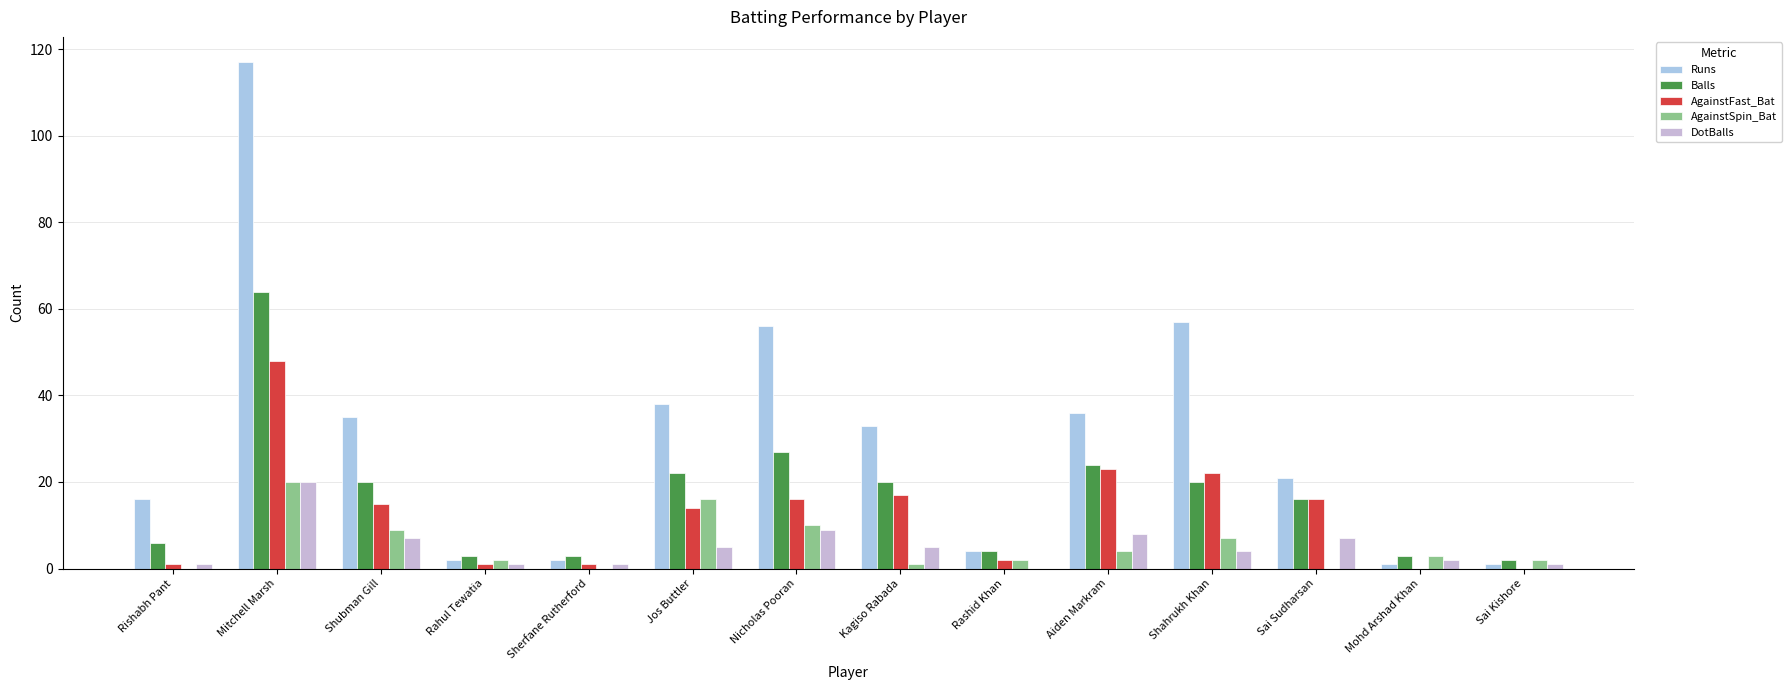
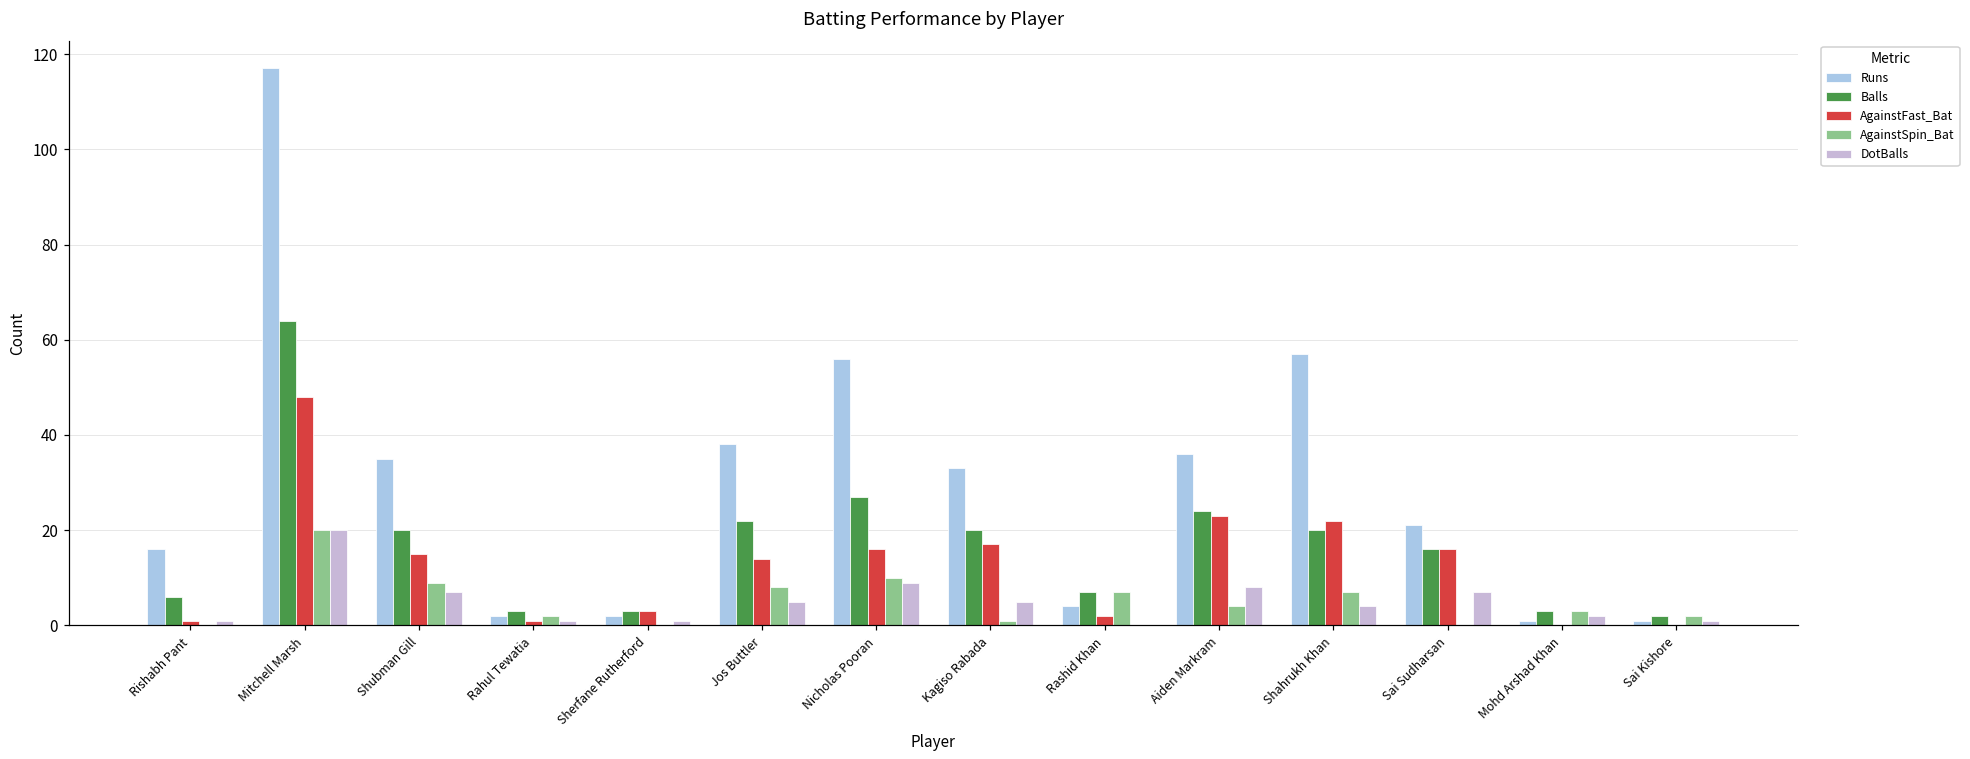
AgainstFast_Bat, Sherfane Rutherford: 1 -> 3
AgainstSpin_Bat, Jos Buttler: 16 -> 8
Balls, Rashid Khan: 4 -> 7
AgainstSpin_Bat, Rashid Khan: 2 -> 7
